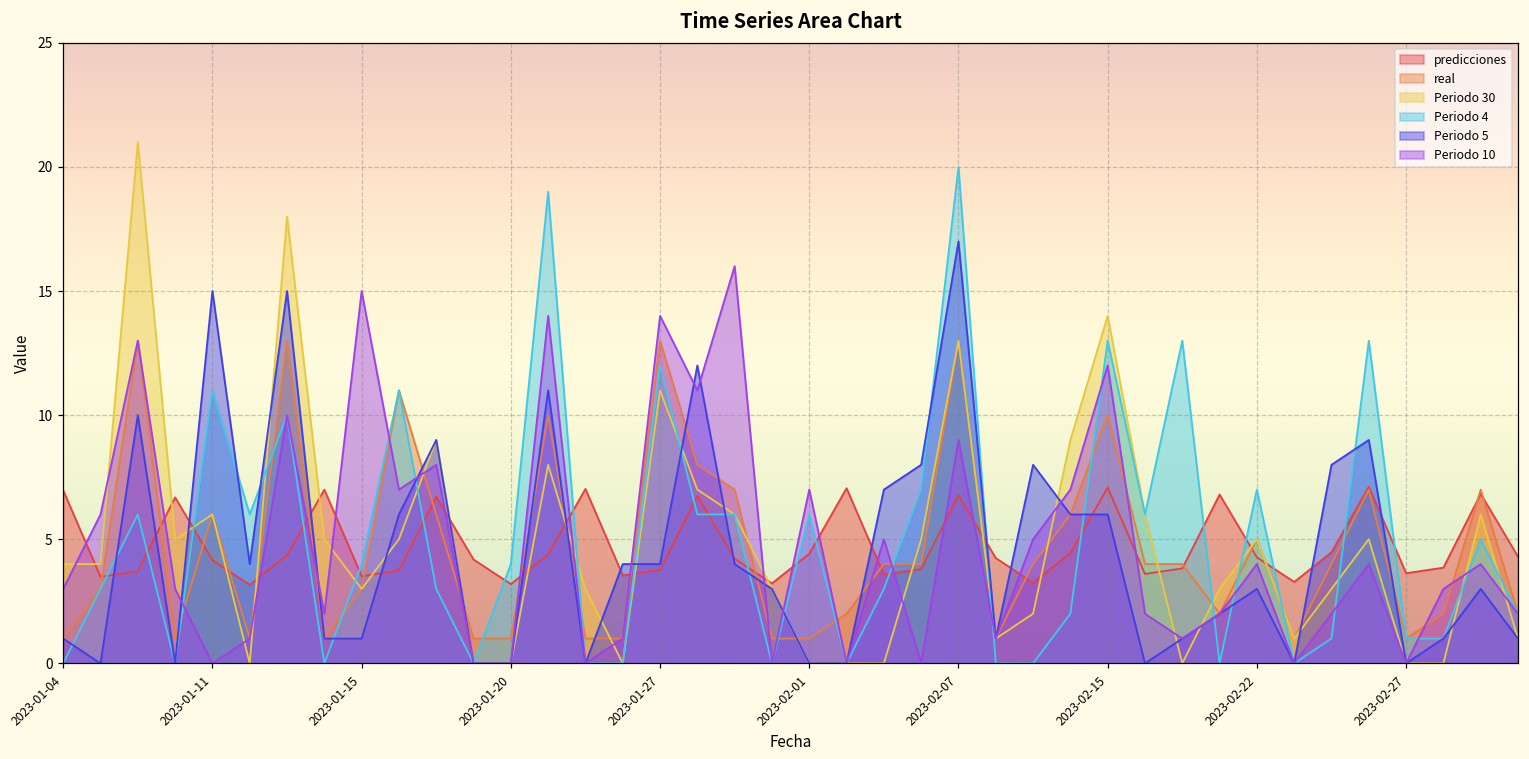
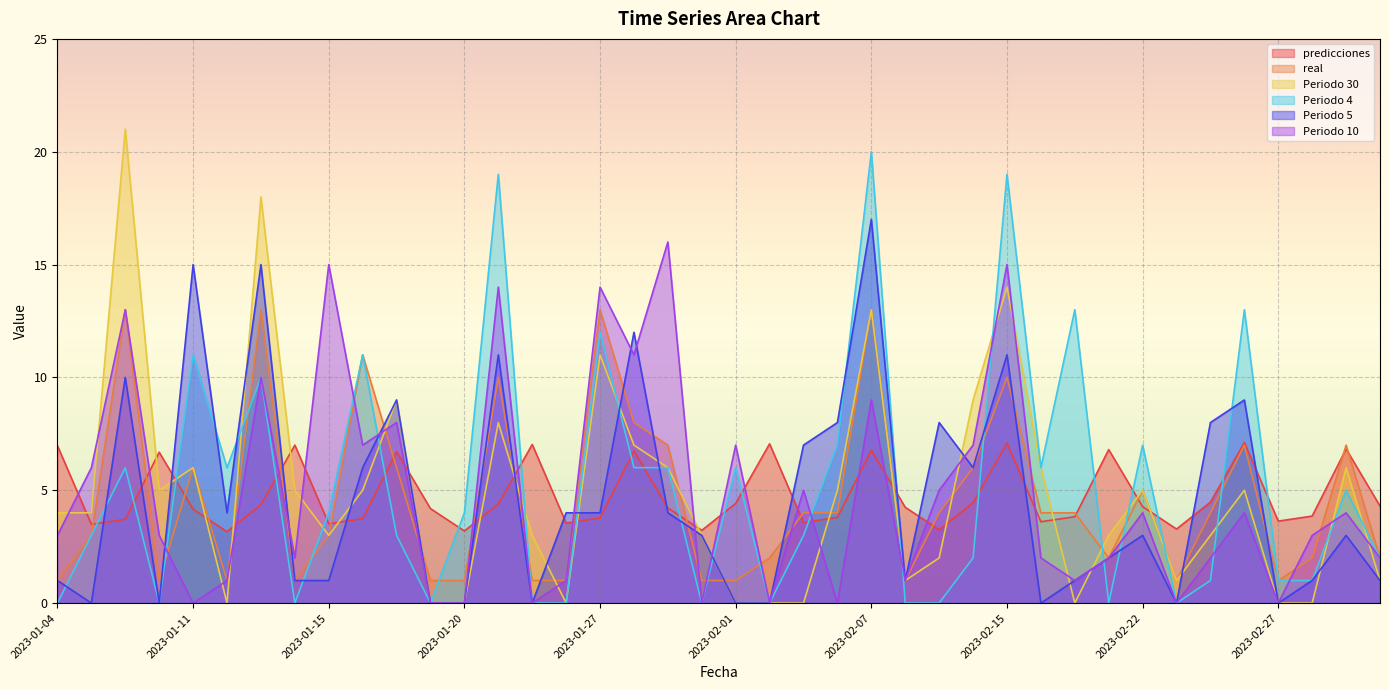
Periodo 4, 2023-02-15: 13 -> 19
Periodo 5, 2023-02-15: 6 -> 11
Periodo 10, 2023-02-15: 12 -> 15
